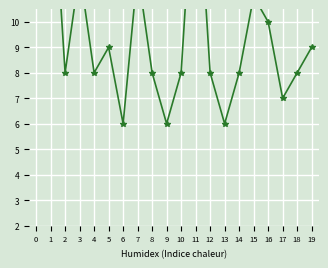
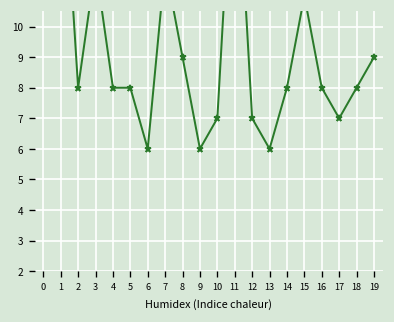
5: 9 -> 8
8: 8 -> 9
10: 8 -> 7
12: 8 -> 7
16: 10 -> 8
